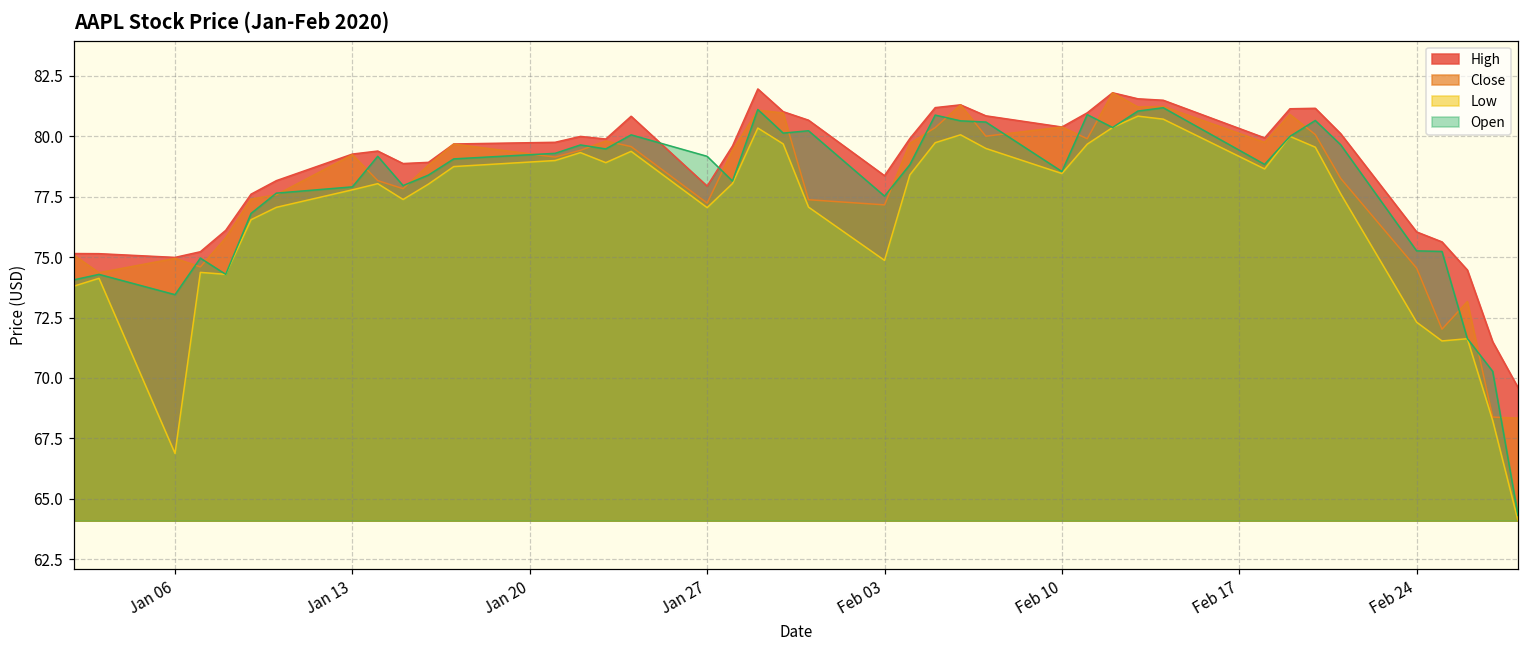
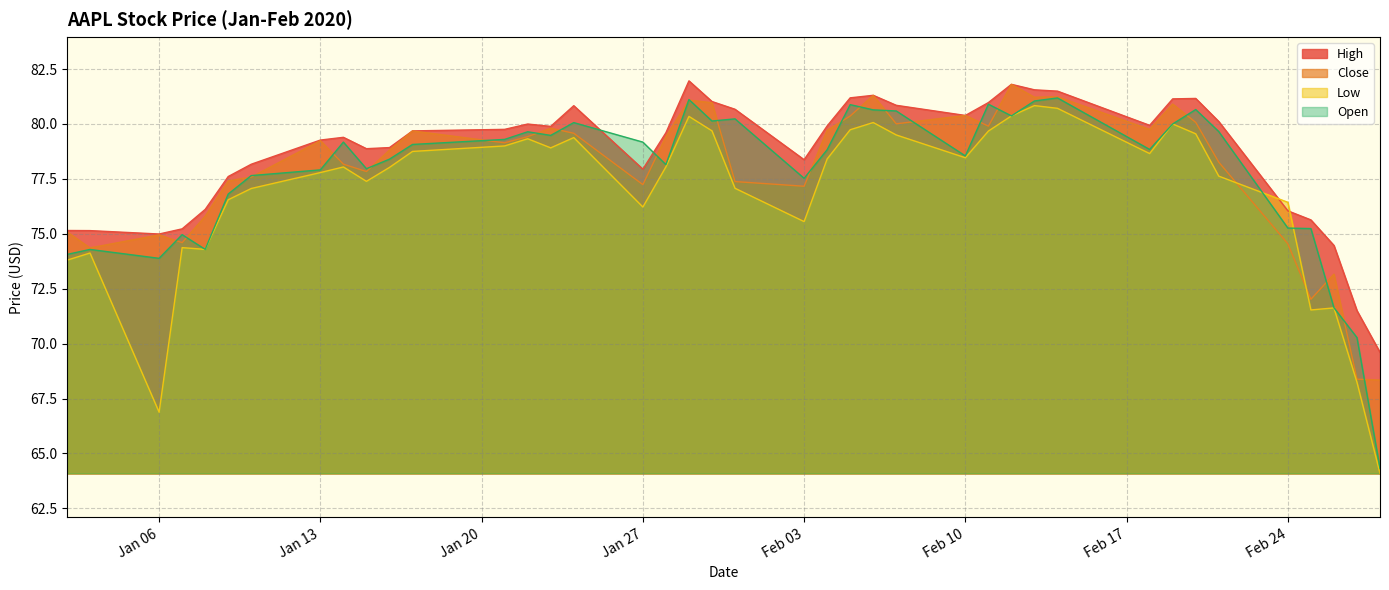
Open, Jan 06: 73.4 -> 73.9
Low, Jan 27: 77.0 -> 76.2
Low, Feb 03: 74.9 -> 75.6
Low, Feb 24: 72.3 -> 76.4
